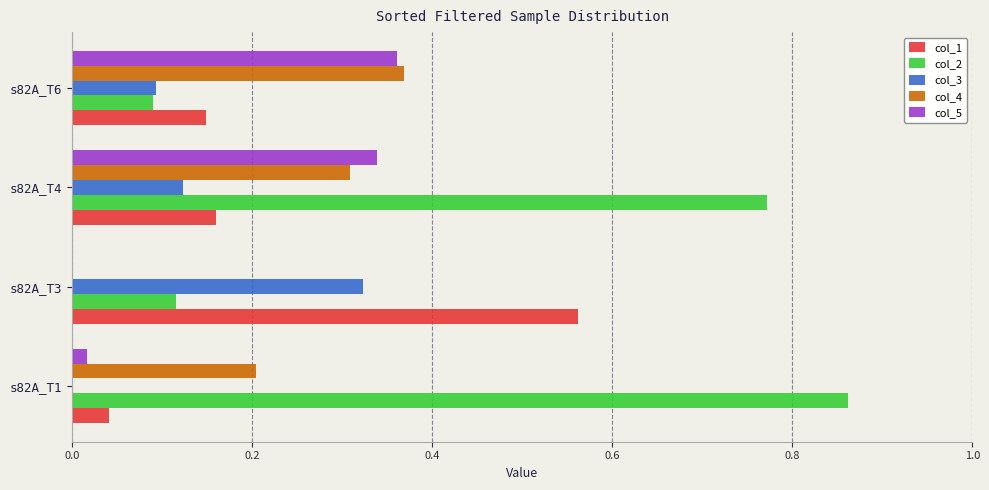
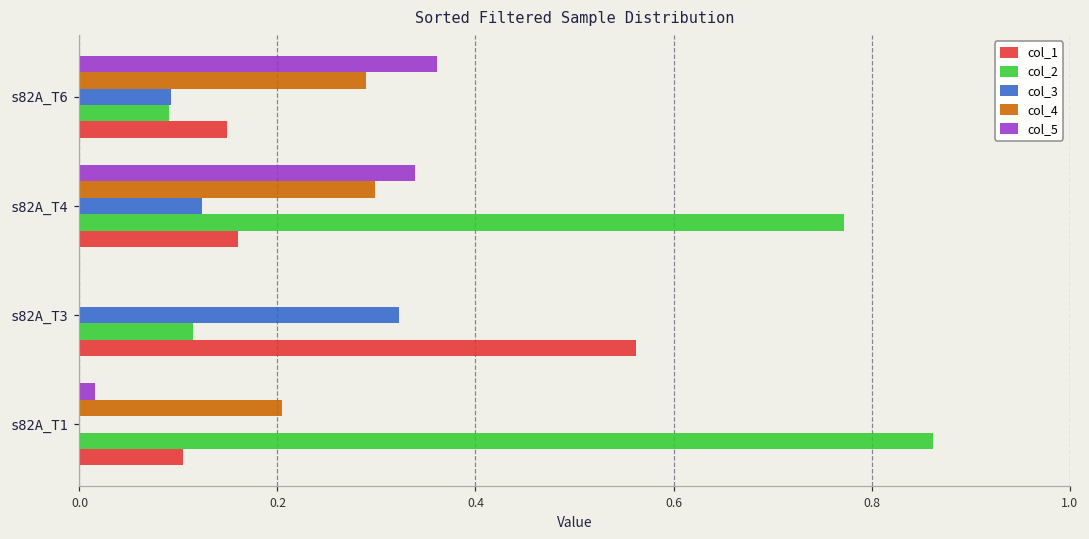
col_4, s82A_T6: 0.37 -> 0.29
col_4, s82A_T4: 0.31 -> 0.30
col_1, s82A_T1: 0.04 -> 0.10
